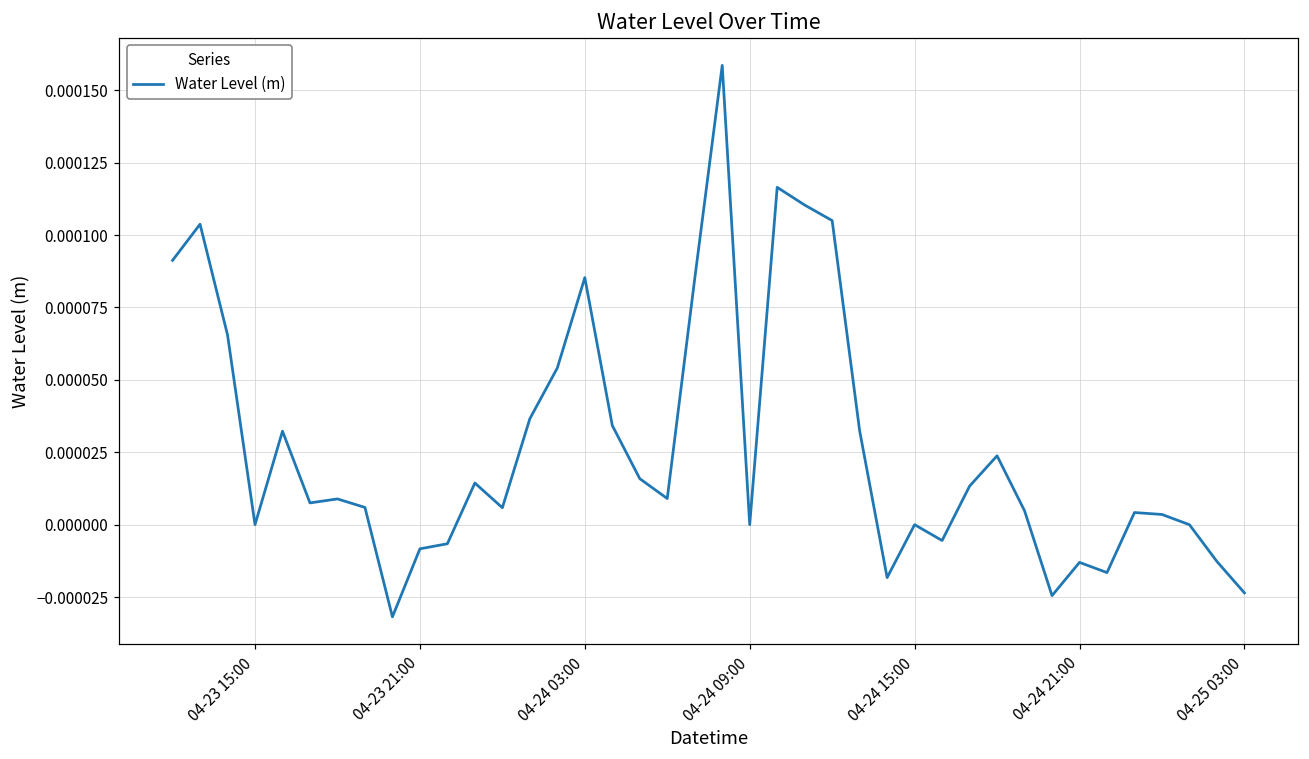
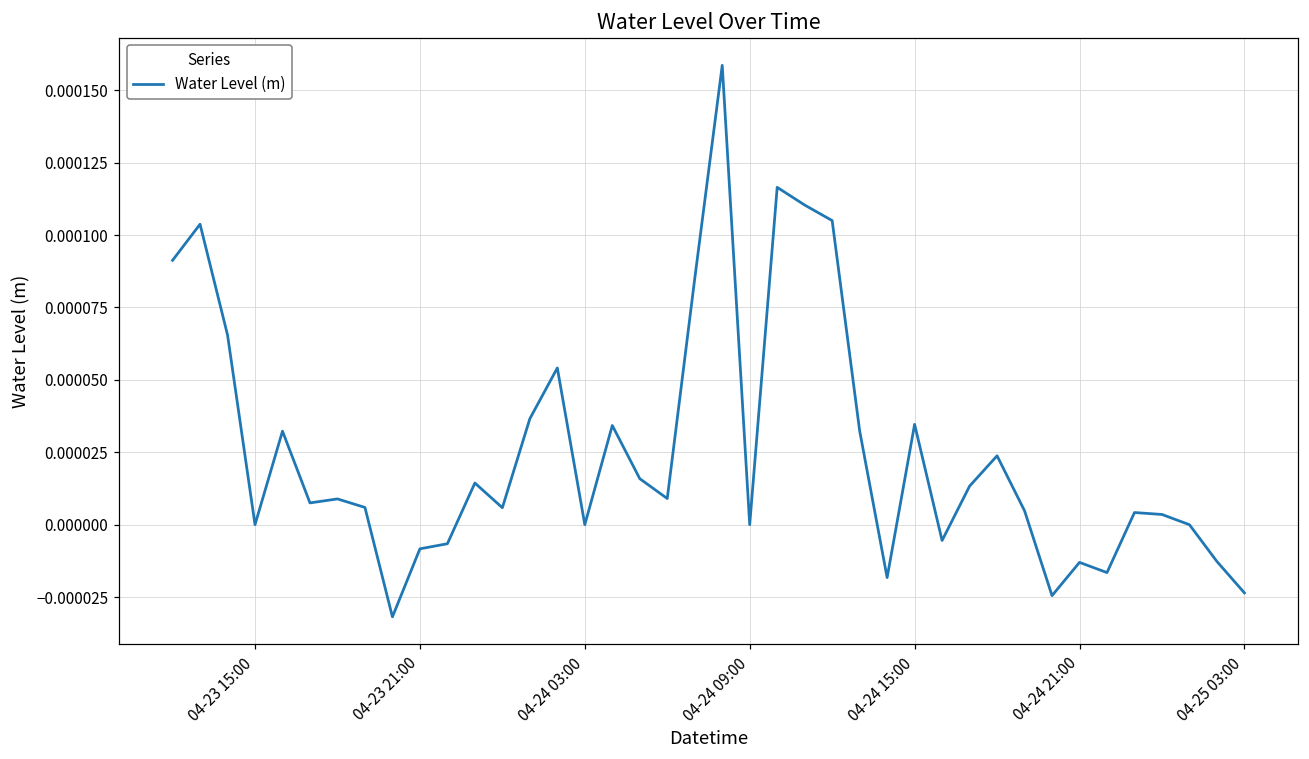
04-24 03:00: 0.0001 -> 0.0000
04-24 15:00: 0.00000 -> 0.00003
